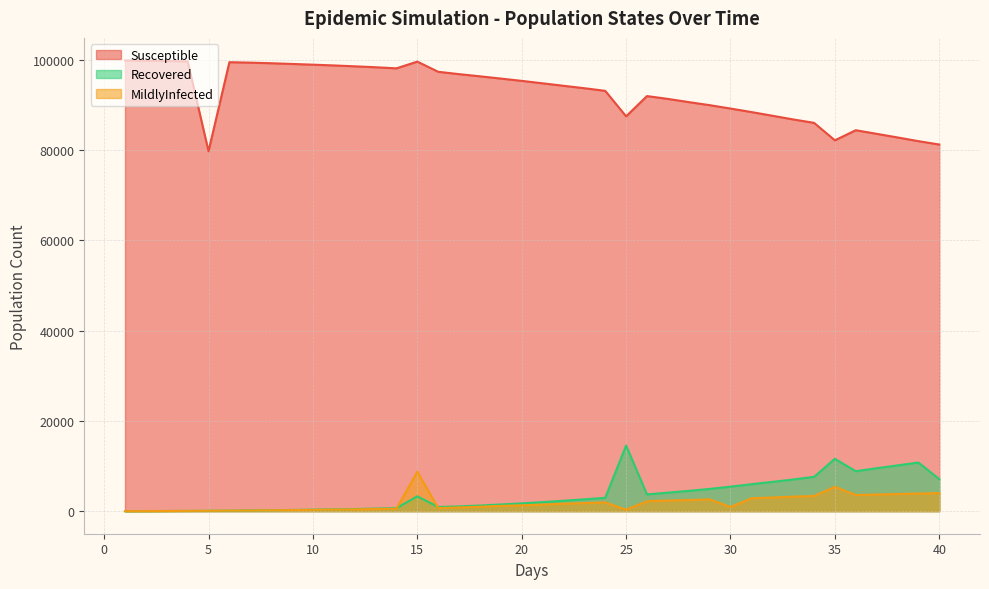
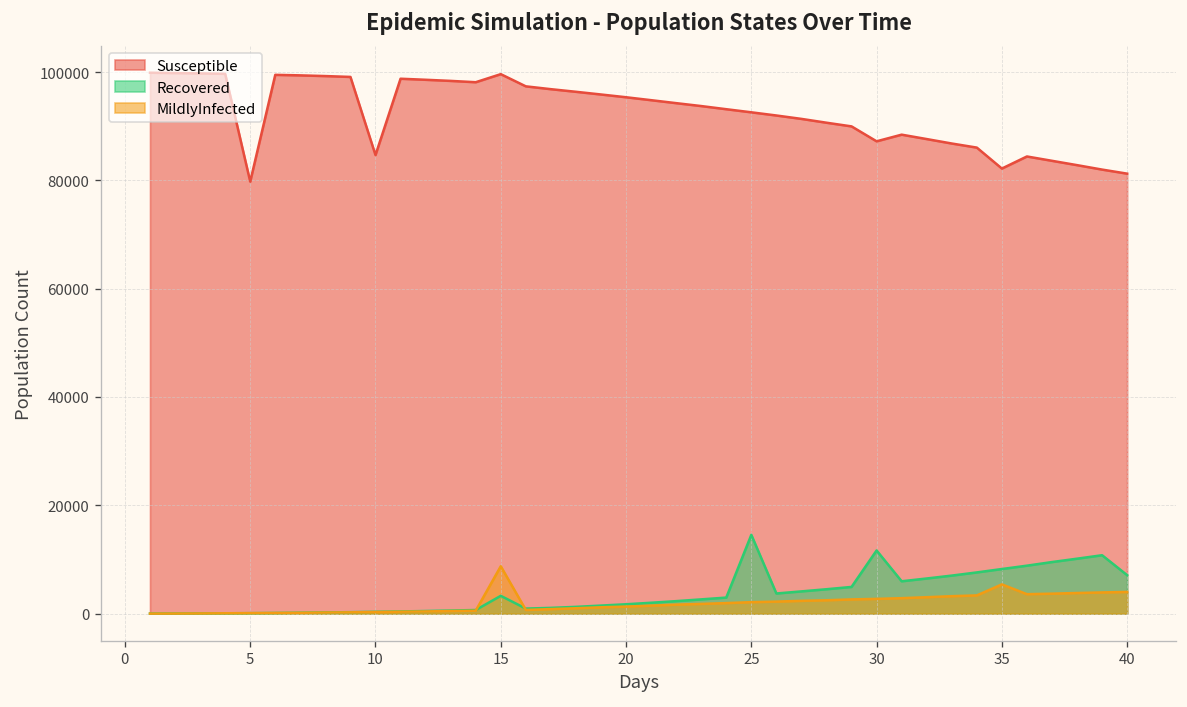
Susceptible, 10: 99000 -> 85000
Susceptible, 25: 87000 -> 93000
MildlyInfected, 25: 0 -> 2000
Susceptible, 30: 89000 -> 87000
Recovered, 30: 5000 -> 12000
MildlyInfected, 30: 1000 -> 3000
Recovered, 35: 12000 -> 8000
